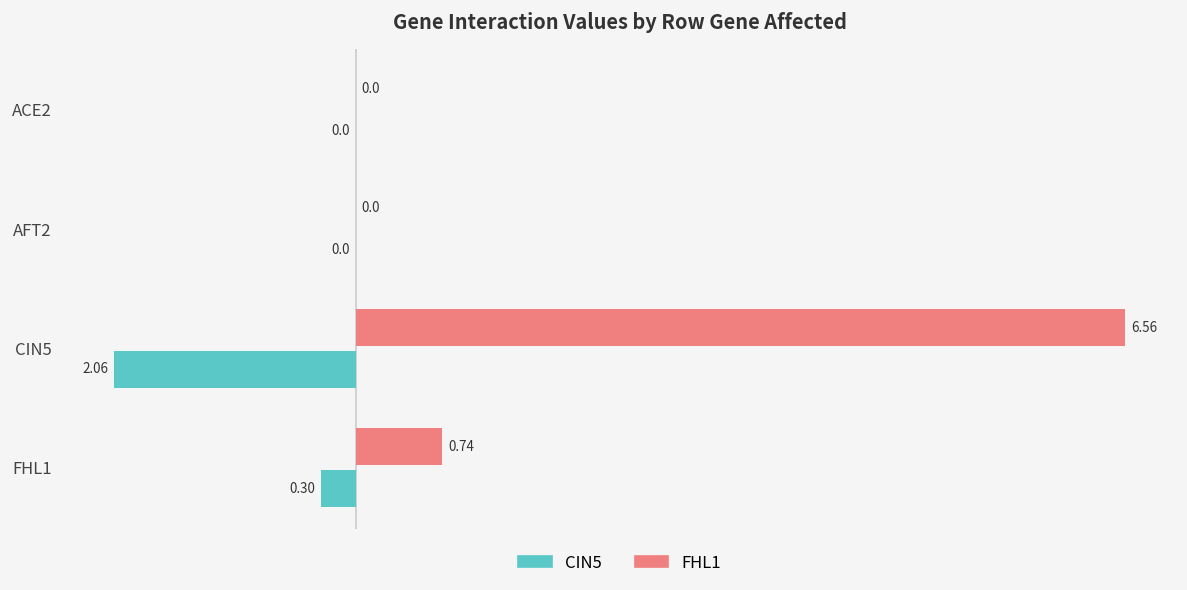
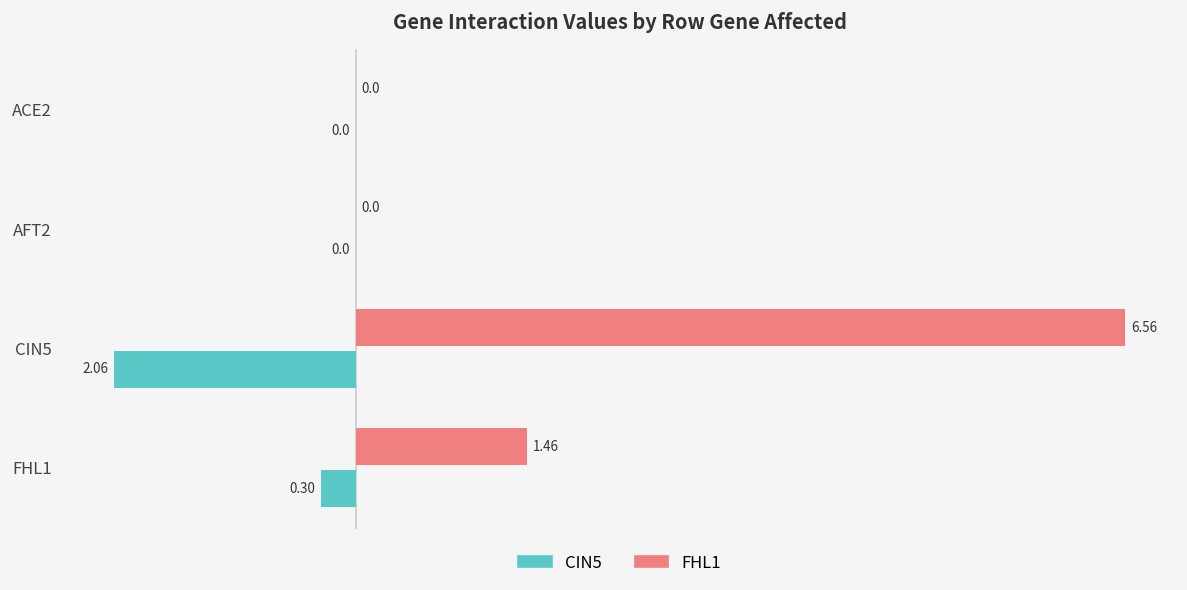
FHL1, FHL1: 0.74 -> 1.46
